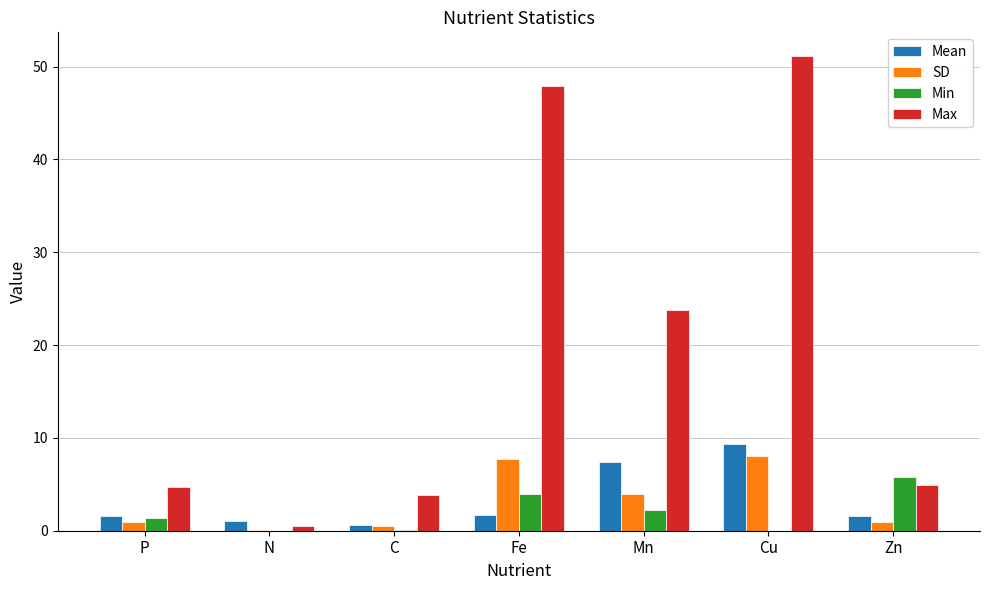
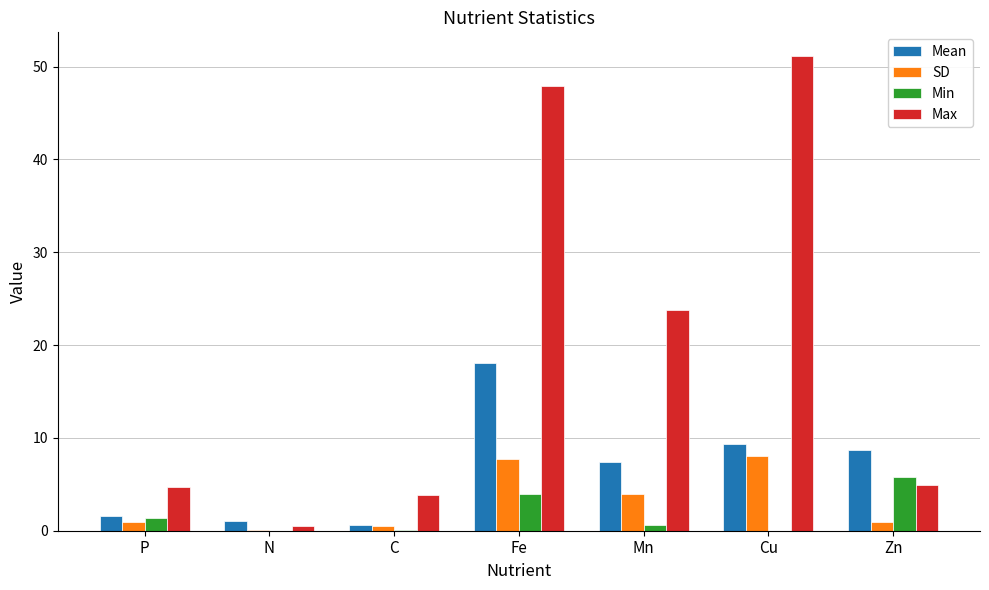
Mean, Fe: 2 -> 18
Min, Mn: 2 -> 1
Mean, Zn: 2 -> 9
